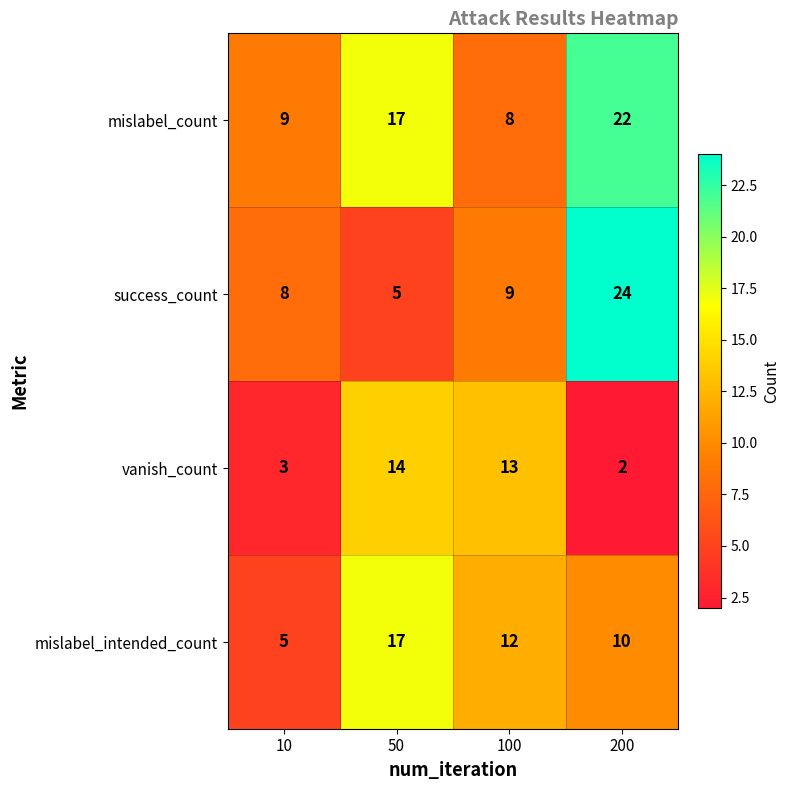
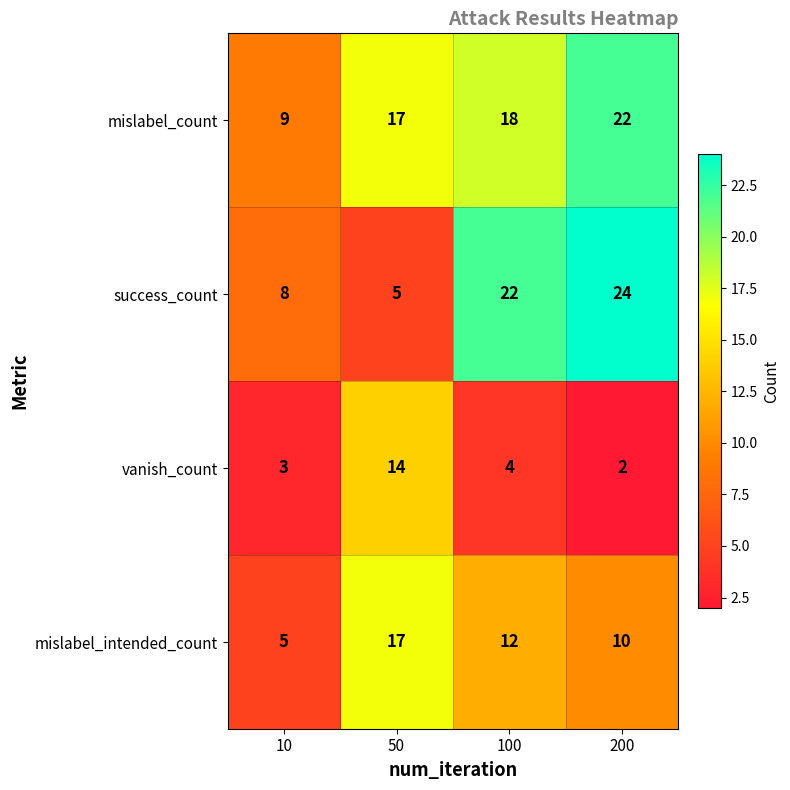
mislabel_count, 100: 8 -> 18
success_count, 100: 9 -> 22
vanish_count, 100: 13 -> 4
